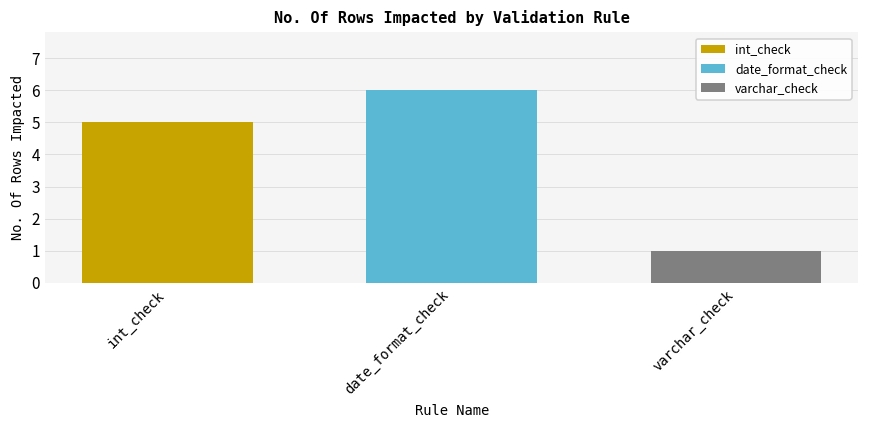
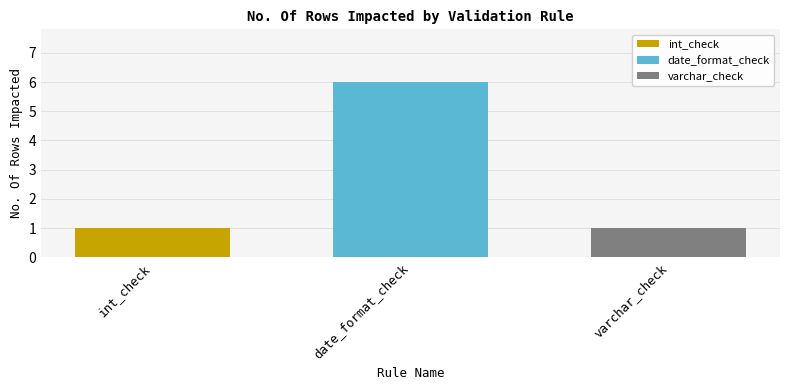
int_check: 5 -> 1
